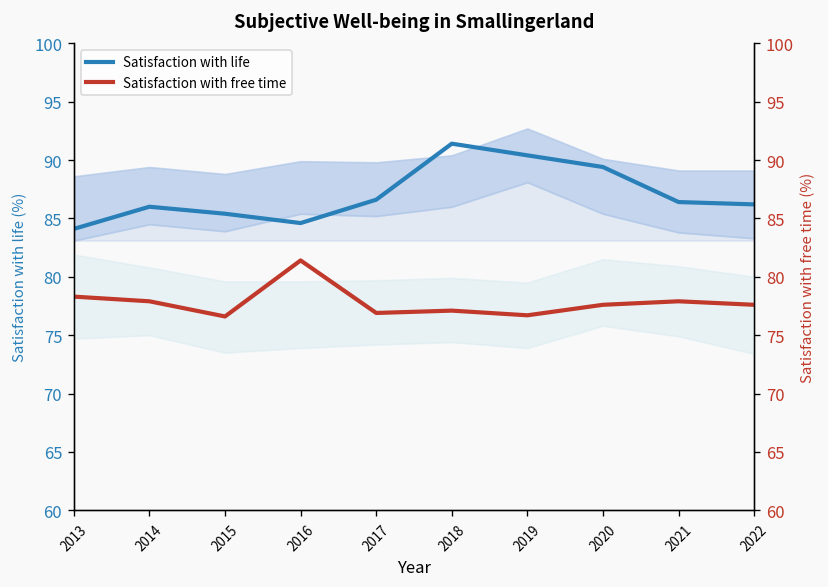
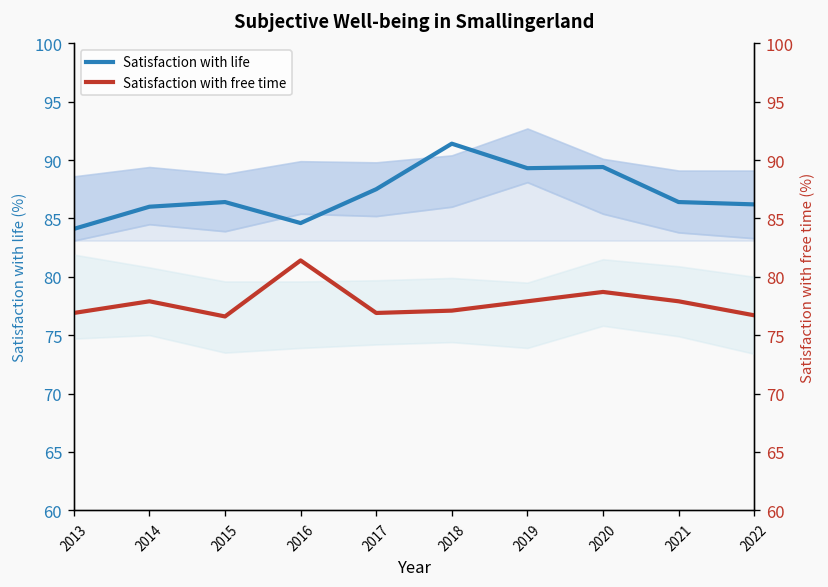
Satisfaction with life, 2015: 85 -> 86
Satisfaction with life, 2017: 87 -> 88
Satisfaction with life, 2019: 90 -> 89
Satisfaction with free time, 2013: 78 -> 77
Satisfaction with free time, 2019: 77 -> 78
Satisfaction with free time, 2020: 78 -> 79
Satisfaction with free time, 2022: 78 -> 77
